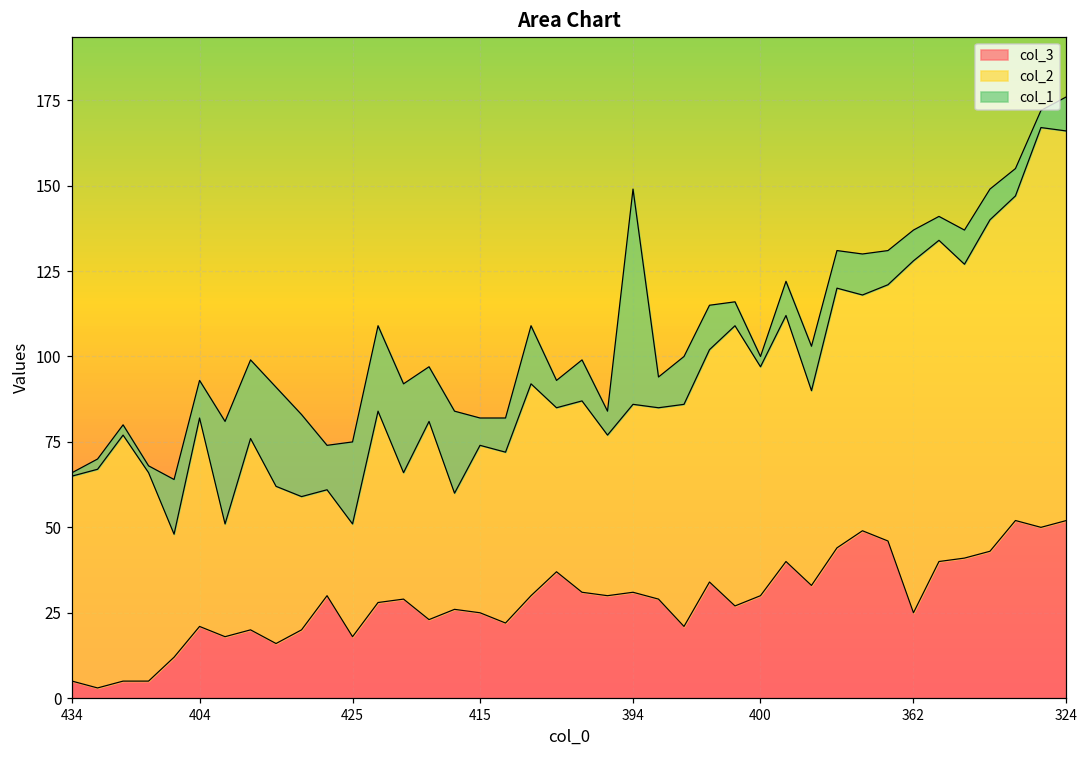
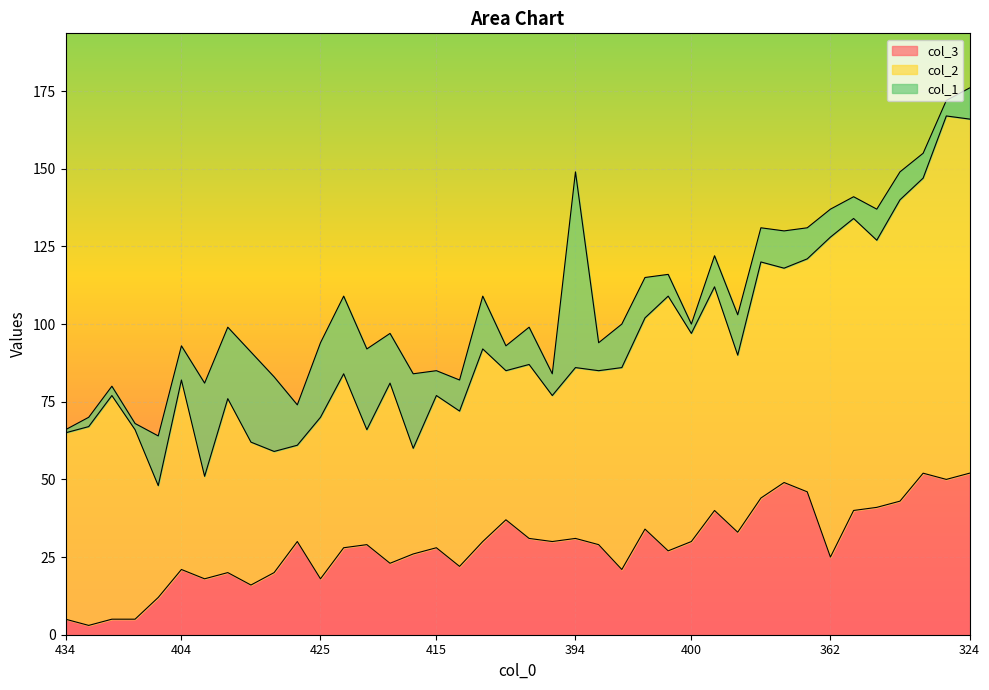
col_2, 425: 33 -> 52
col_3, 415: 25 -> 28
